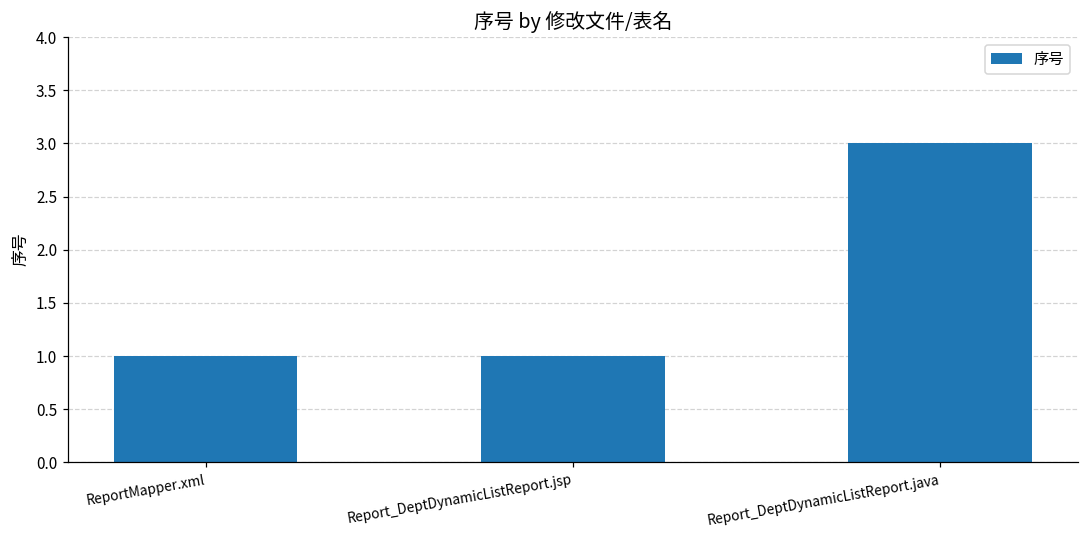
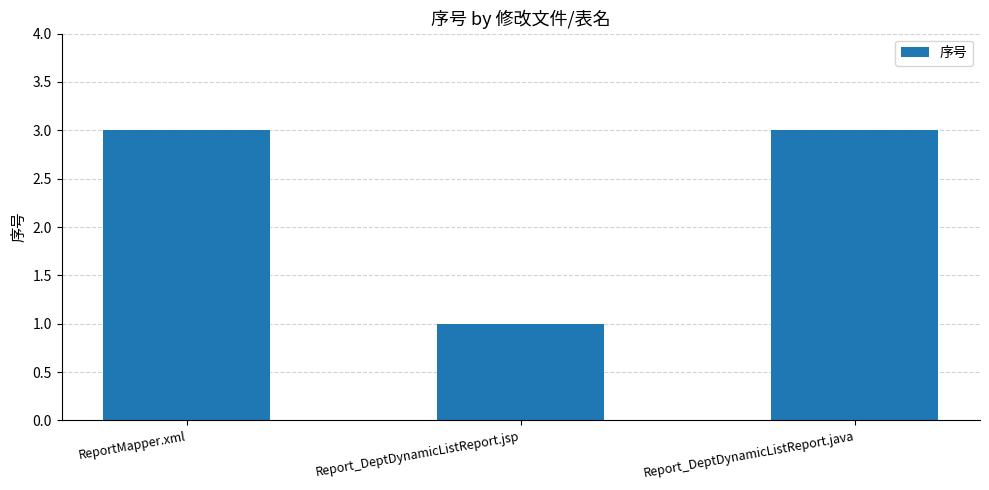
ReportMapper.xml: 1 -> 3
